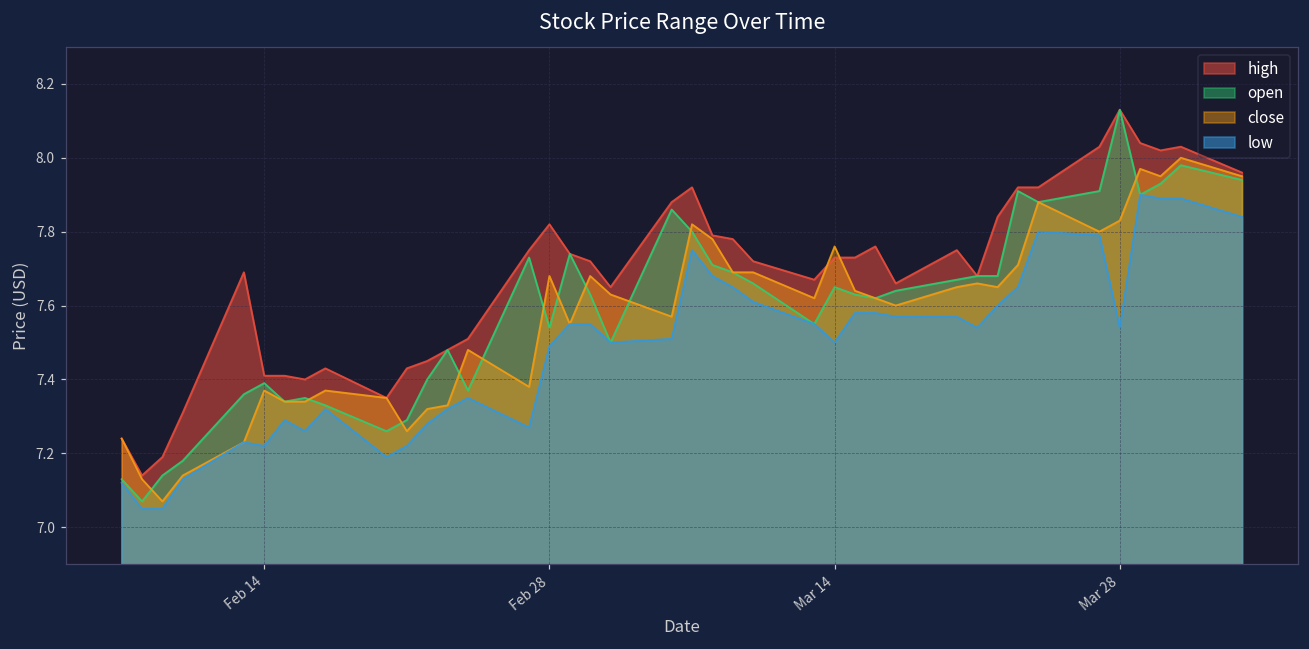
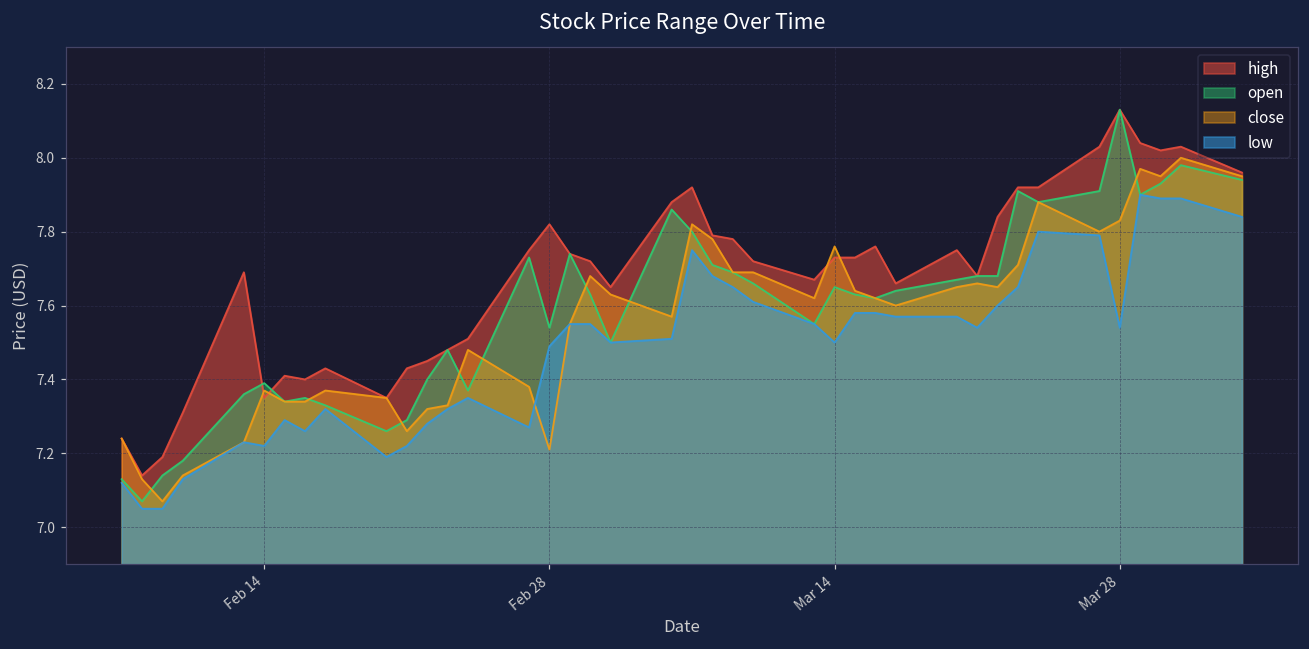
high, Feb 14: 7.41 -> 7.35
close, Feb 28: 7.68 -> 7.21
